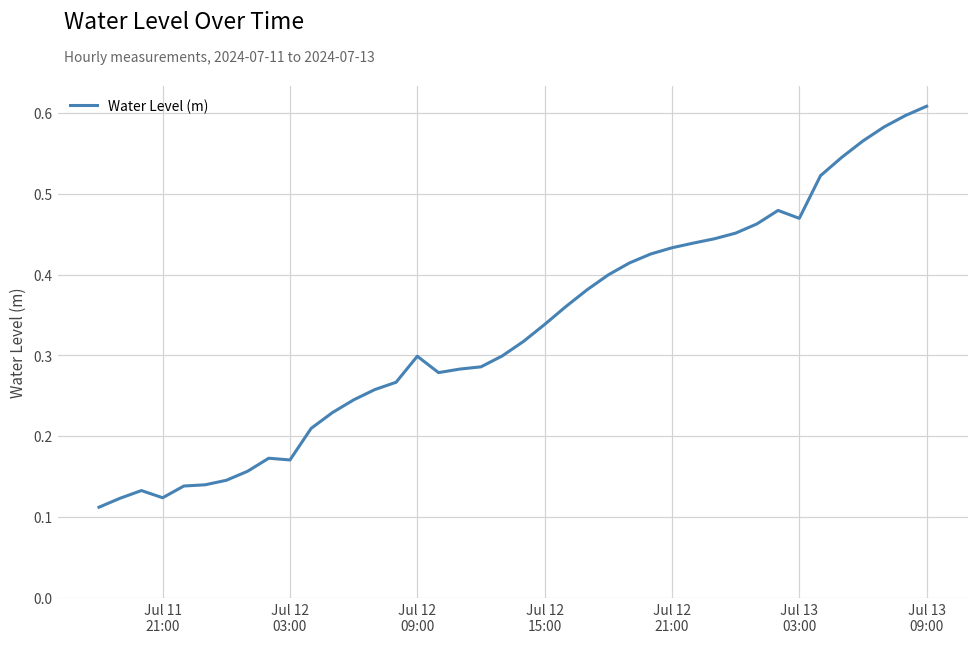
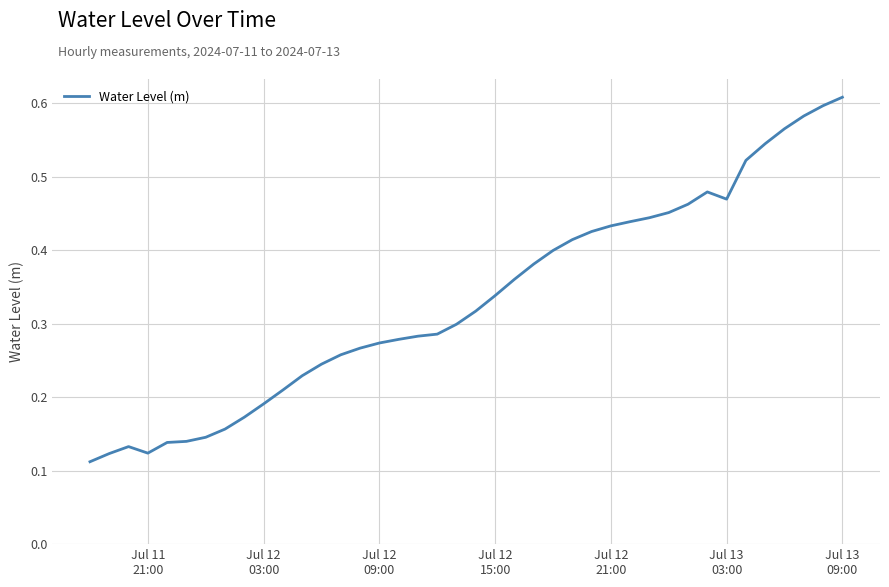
Jul 12 03:00: 0.17 -> 0.19
Jul 12 09:00: 0.30 -> 0.27
